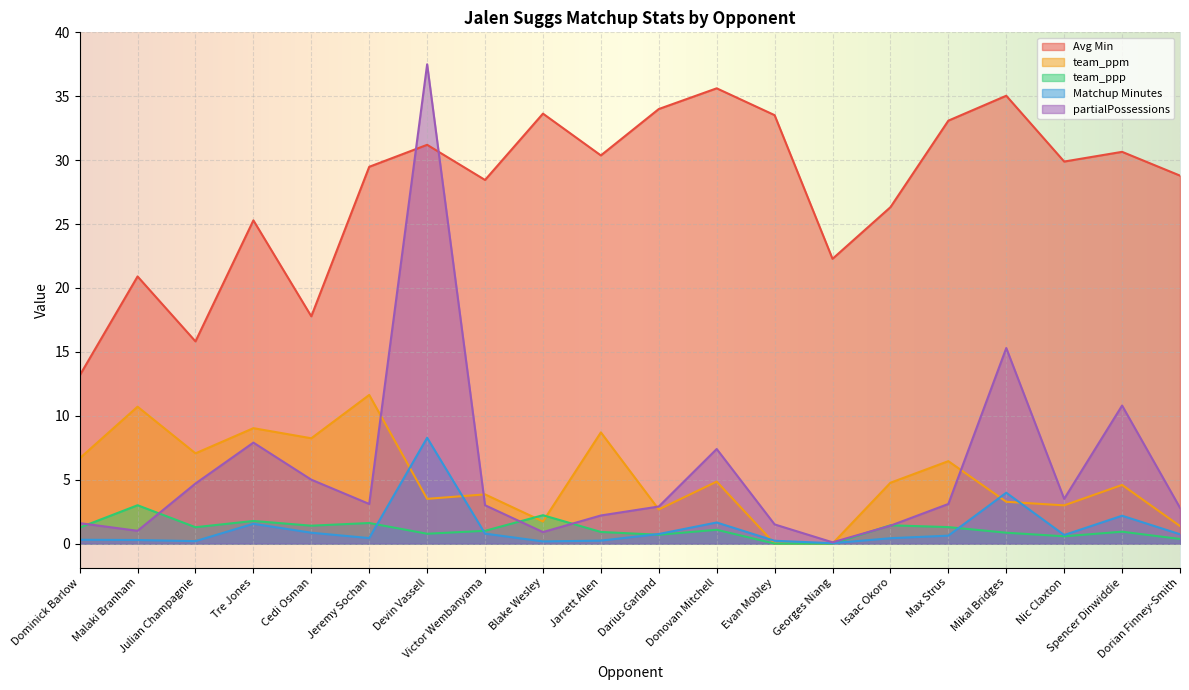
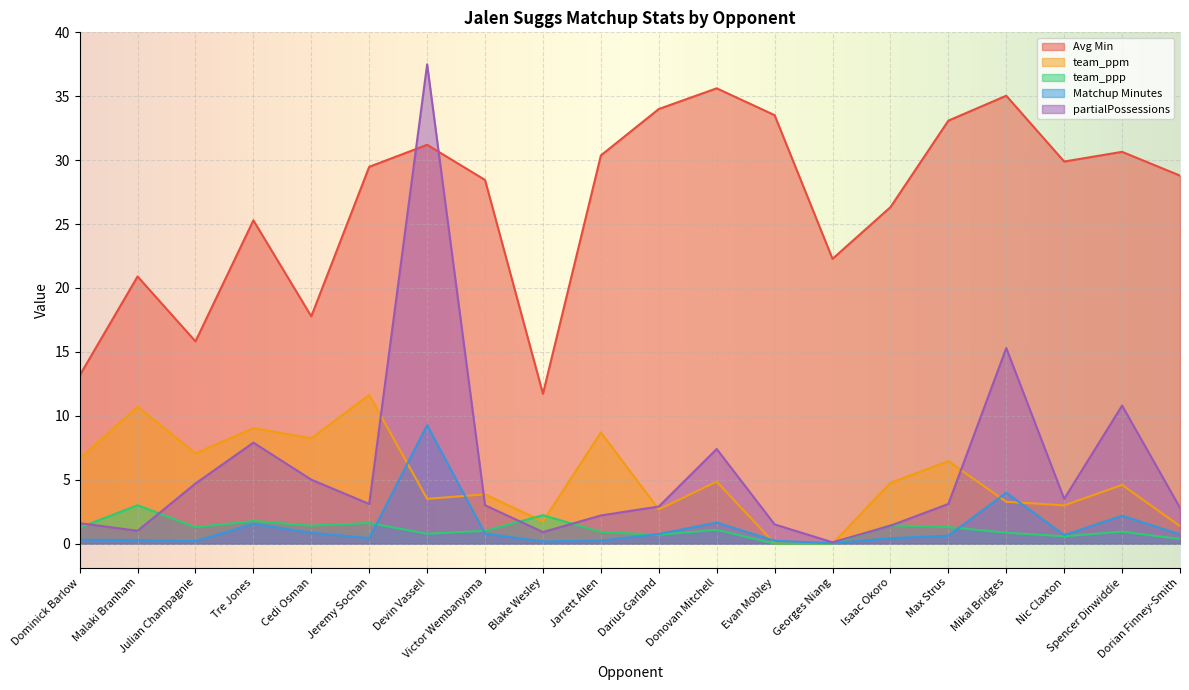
Matchup Minutes, Devin Vassell: 8.3 -> 9.3
Avg Min, Blake Wesley: 33.6 -> 11.7
